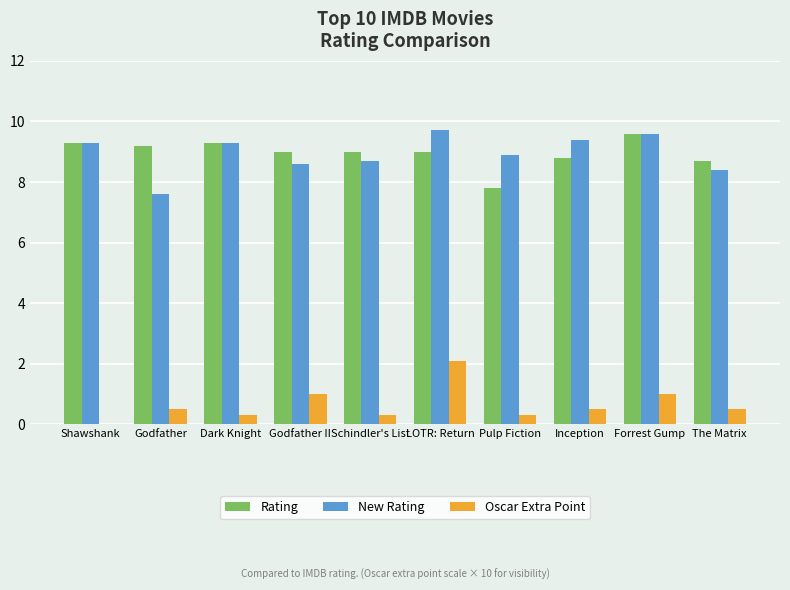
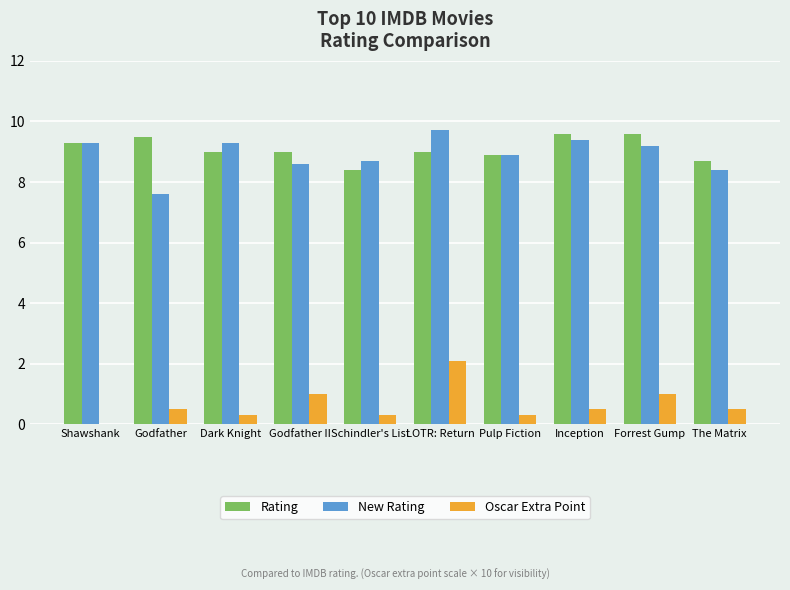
Rating, Godfather: 9.2 -> 9.5
Rating, Dark Knight: 9.3 -> 9.0
Rating, Schindler's List: 9.0 -> 8.4
Rating, Pulp Fiction: 7.8 -> 8.9
Rating, Inception: 8.8 -> 9.6
New Rating, Forrest Gump: 9.6 -> 9.2
